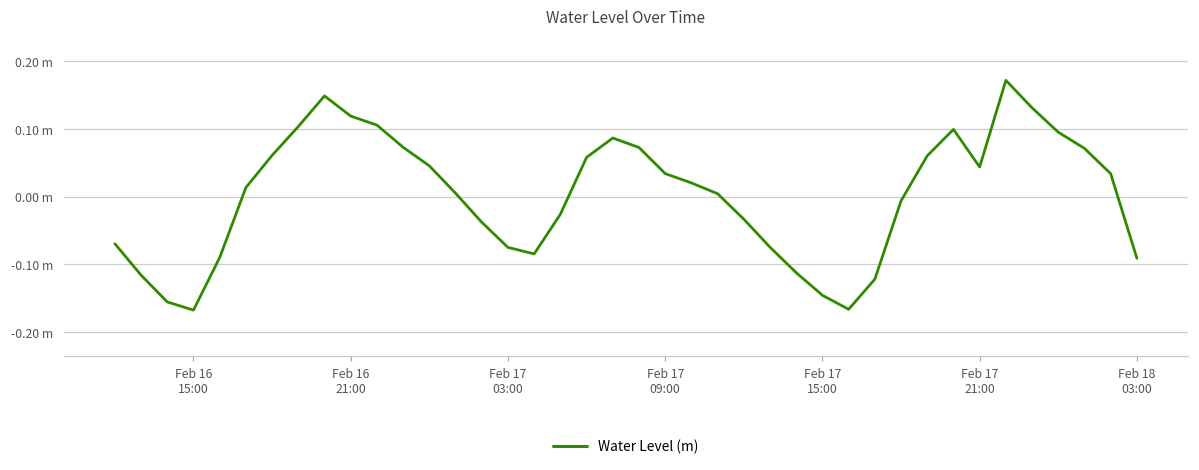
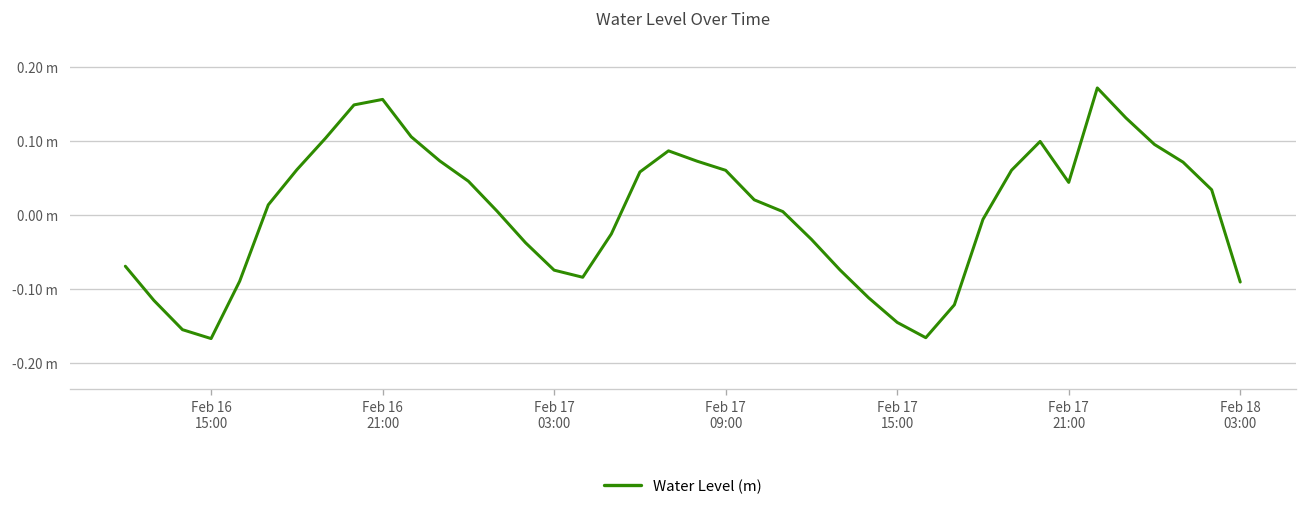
Feb 16 21:00: 0.12 m -> 0.16 m
Feb 17 09:00: 0.03 m -> 0.06 m
